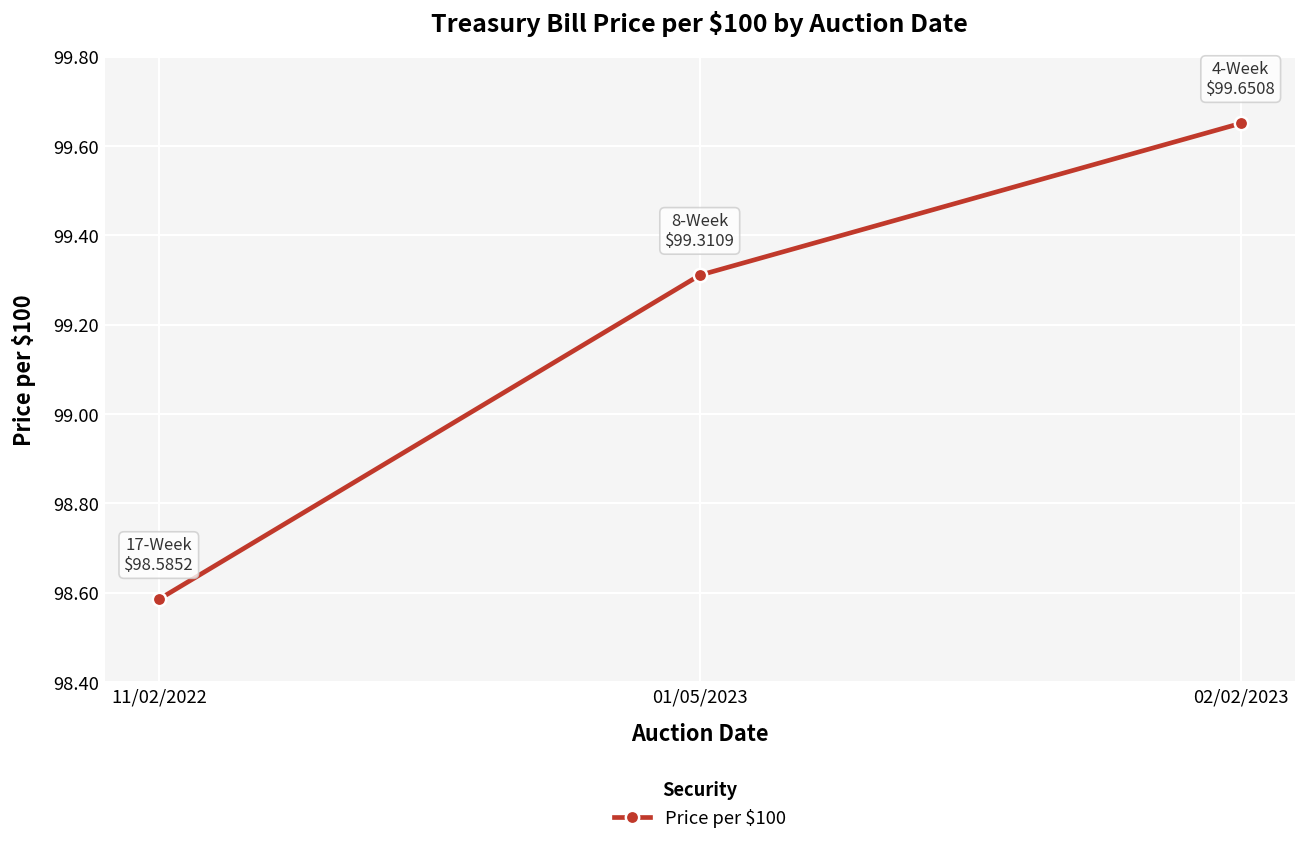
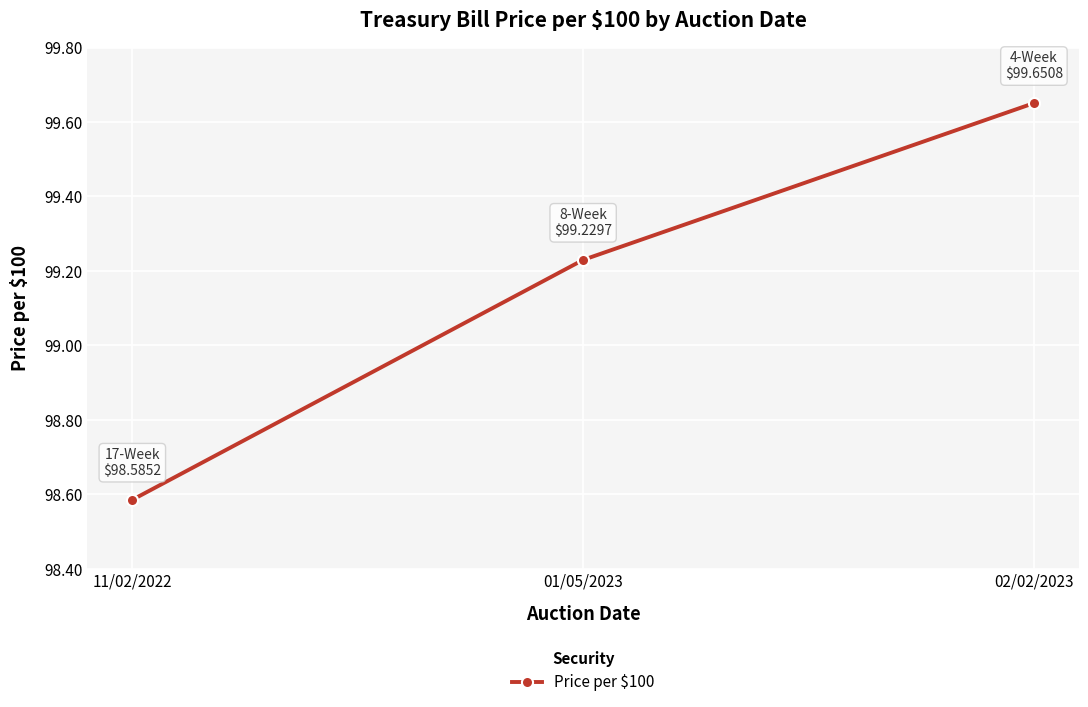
01/05/2023: $99.3109 -> $99.2297
